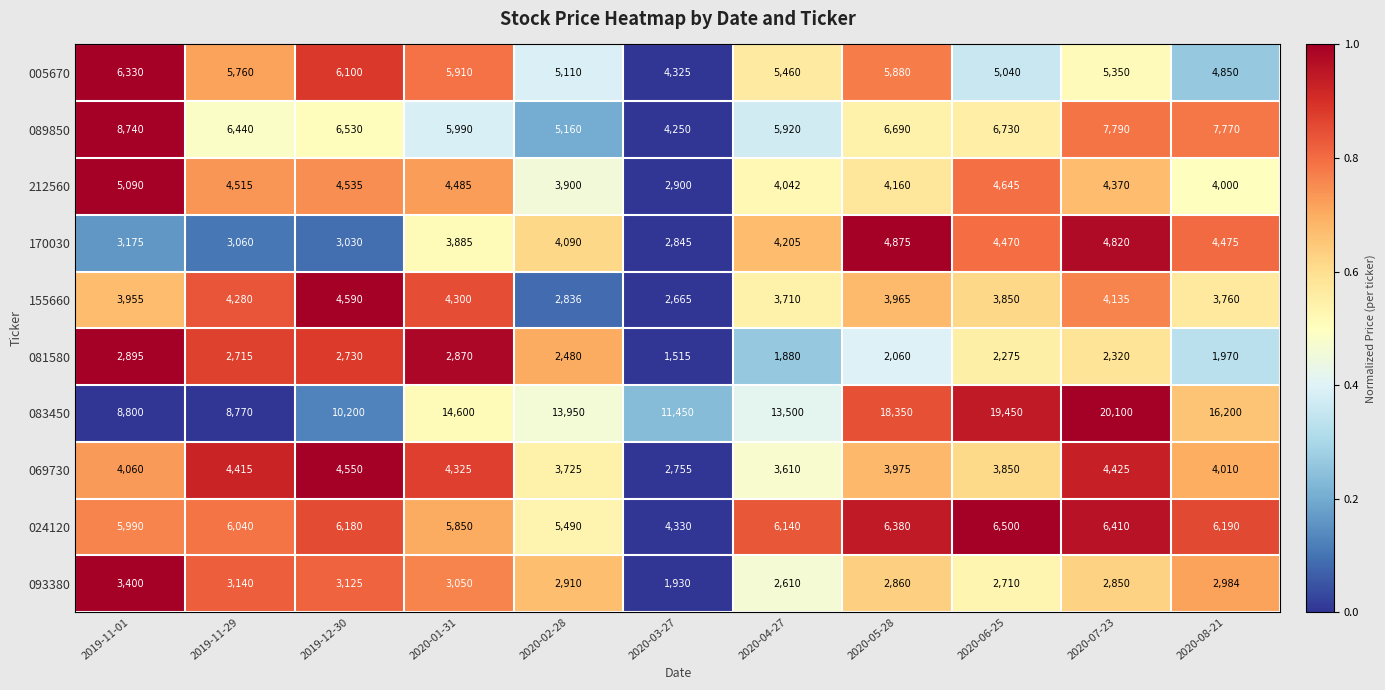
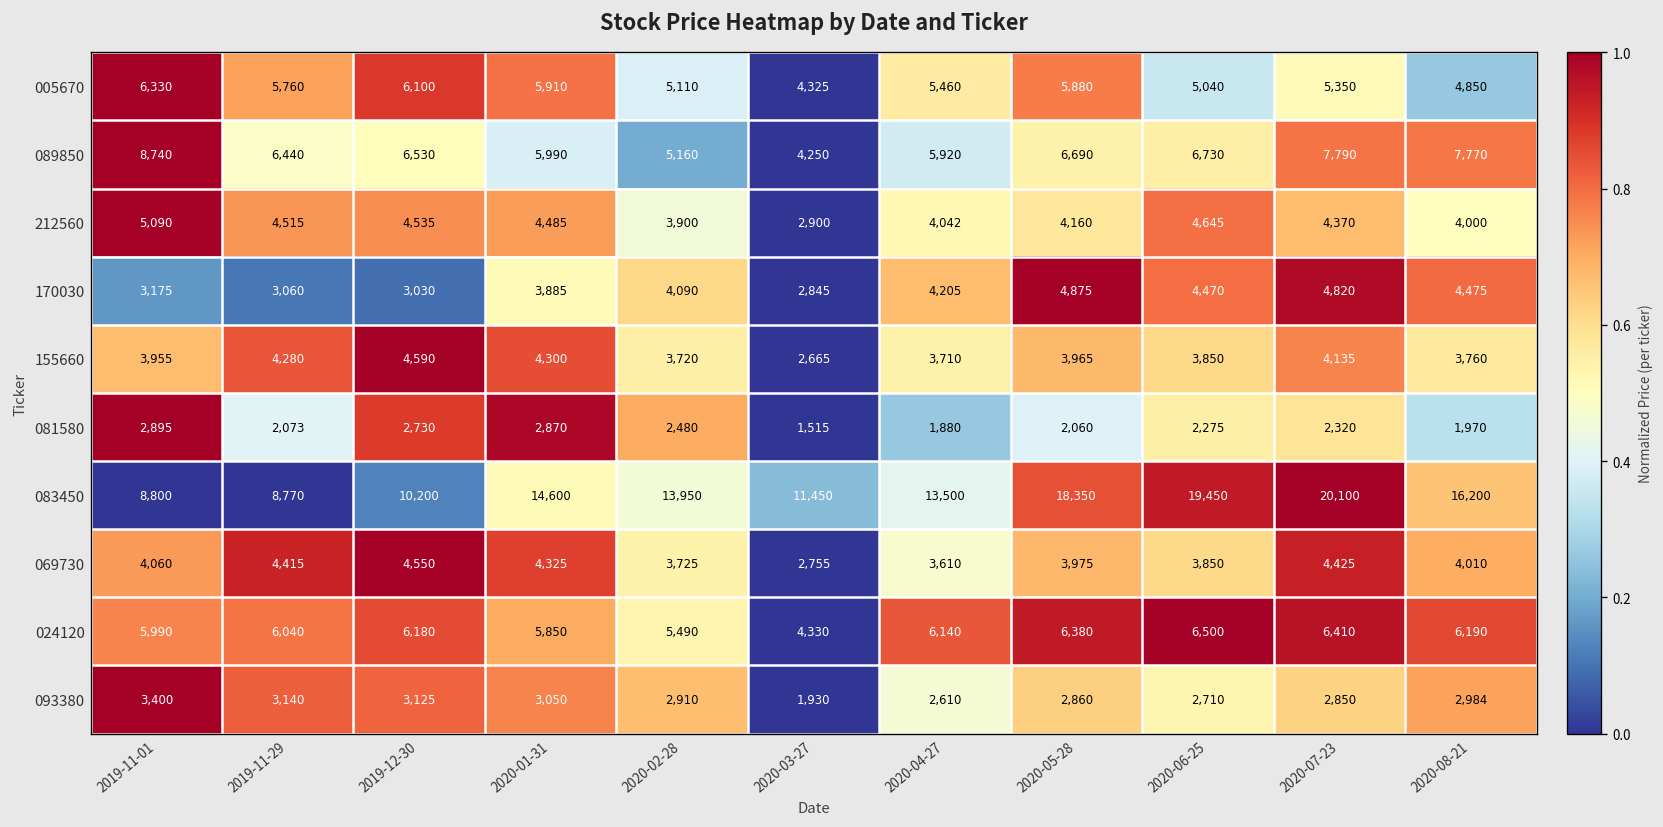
155660, 2020-02-28: 2,836 -> 3,720
081580, 2019-11-29: 2,715 -> 2,073
